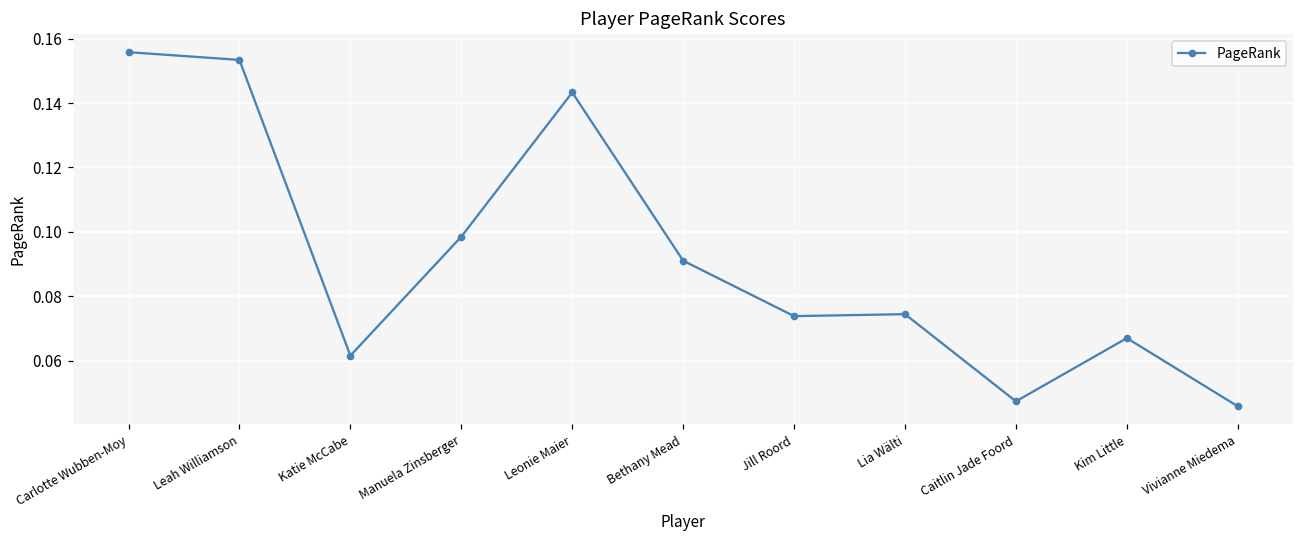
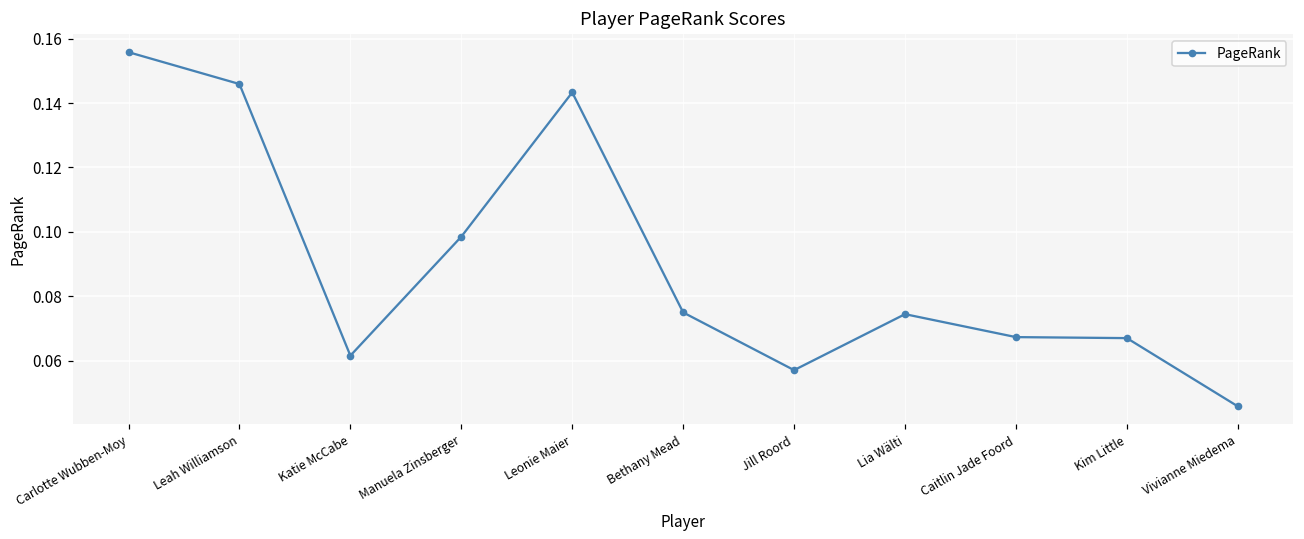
Leah Williamson: 0.153 -> 0.146
Bethany Mead: 0.091 -> 0.075
Jill Roord: 0.074 -> 0.057
Caitlin Jade Foord: 0.047 -> 0.067
